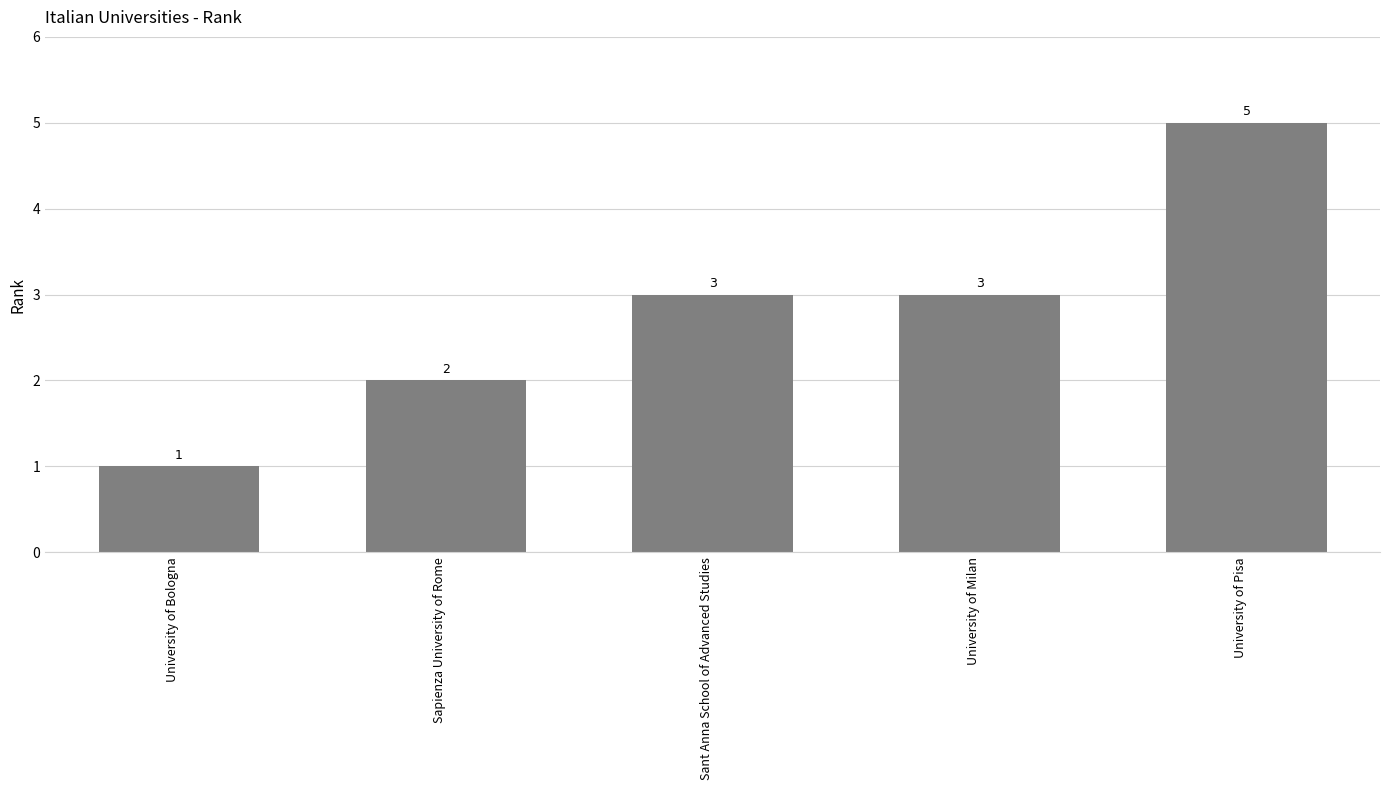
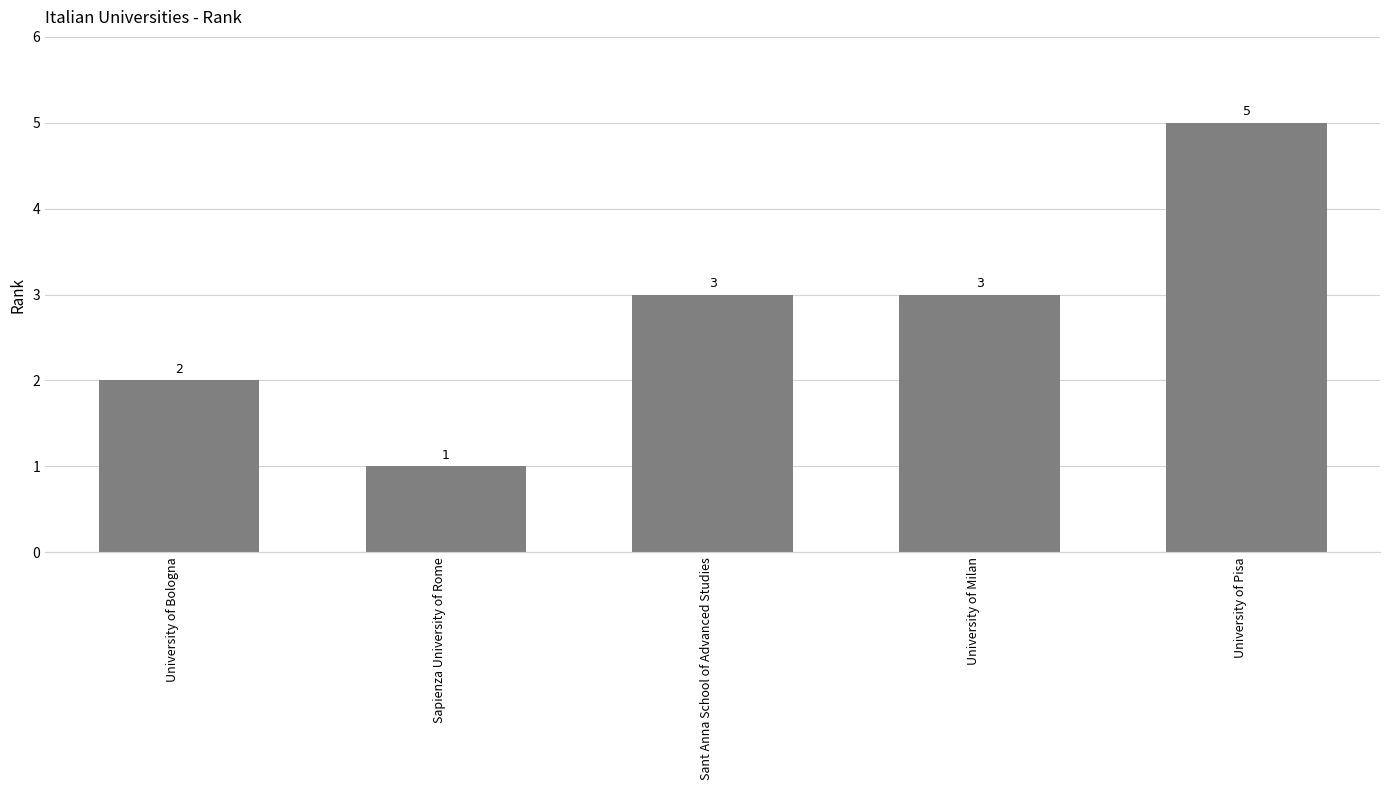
University of Bologna: 1 -> 2
Sapienza University of Rome: 2 -> 1
